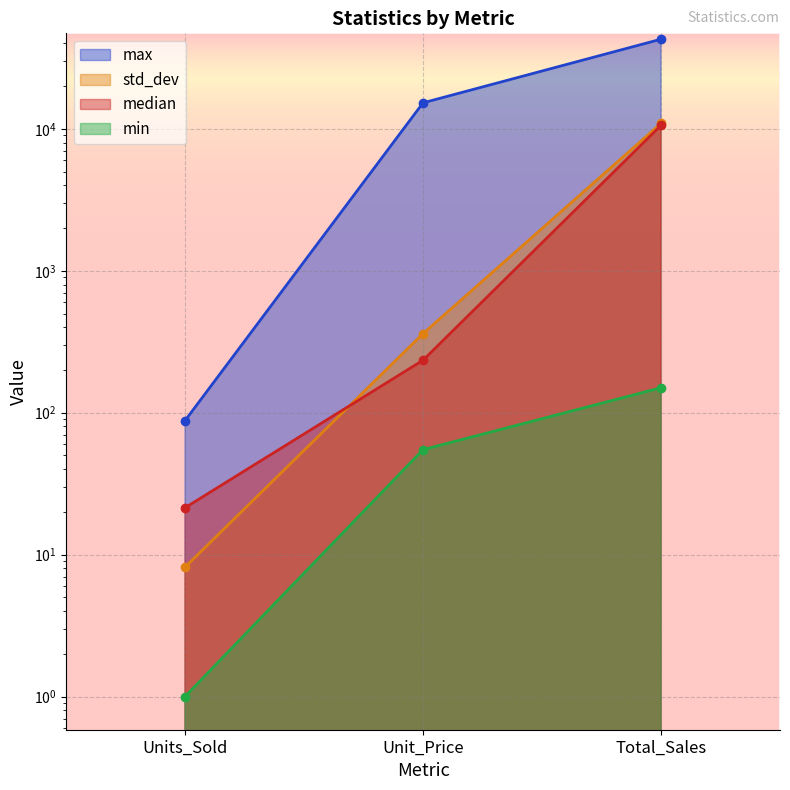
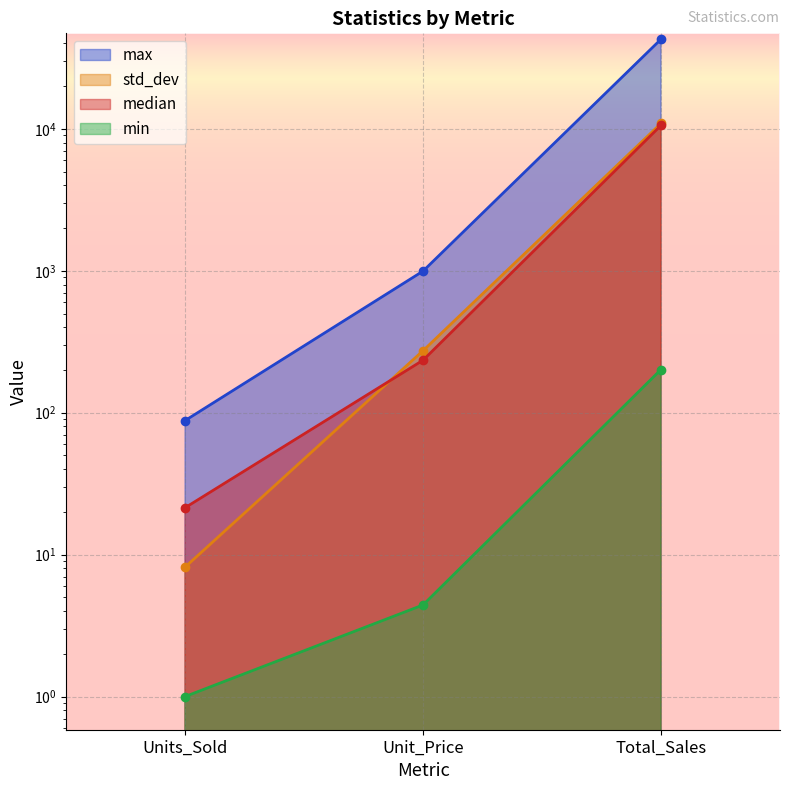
max, Unit_Price: 15000 -> 1000
std_dev, Unit_Price: 360 -> 270
min, Unit_Price: 55 -> 4.4
min, Total_Sales: 150 -> 200
